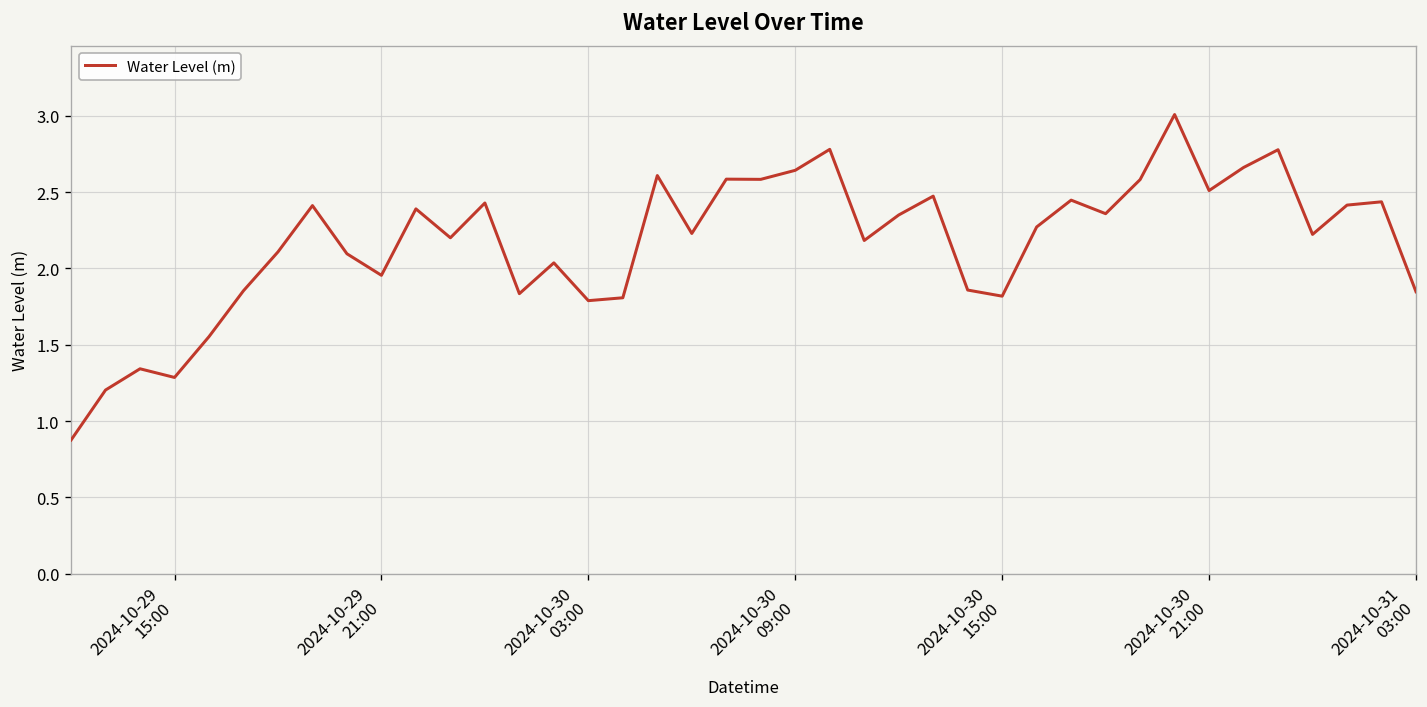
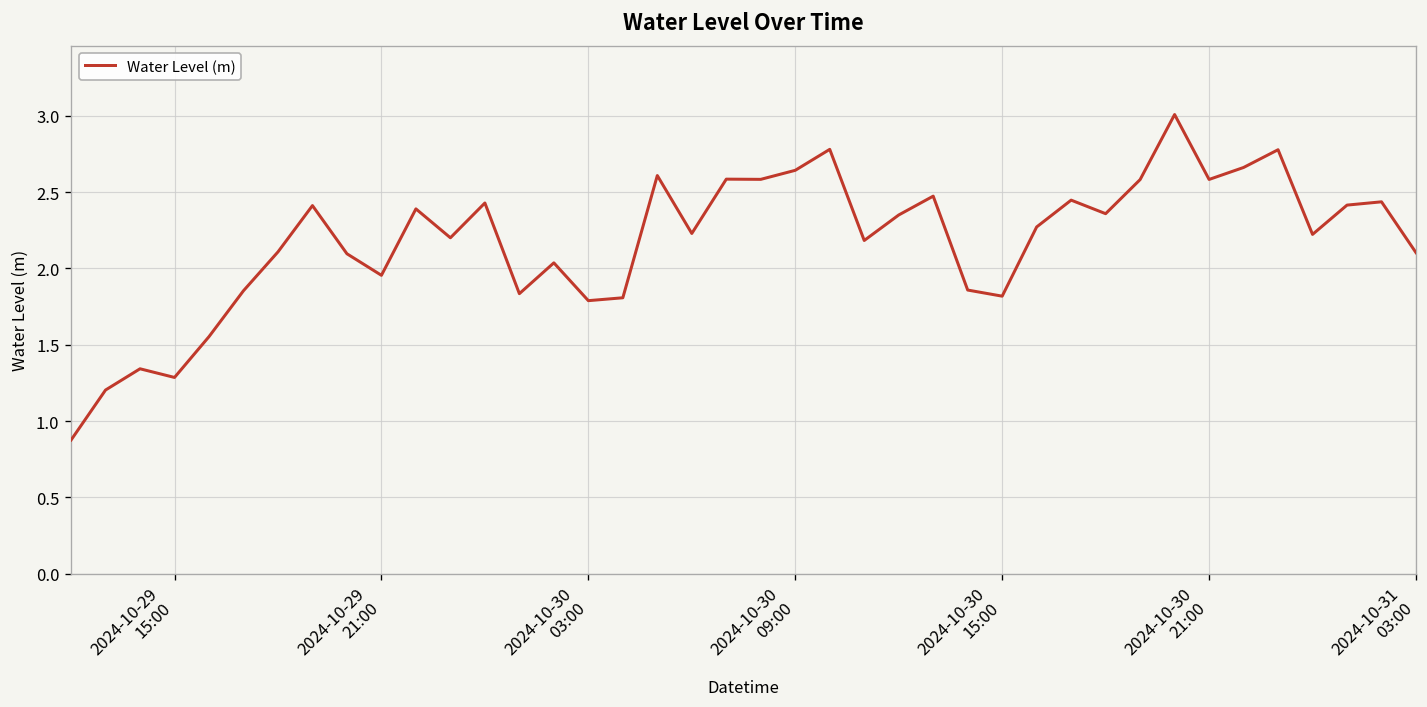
2024-10-30 21:00: 2.51 -> 2.58
2024-10-31 03:00: 1.85 -> 2.10
